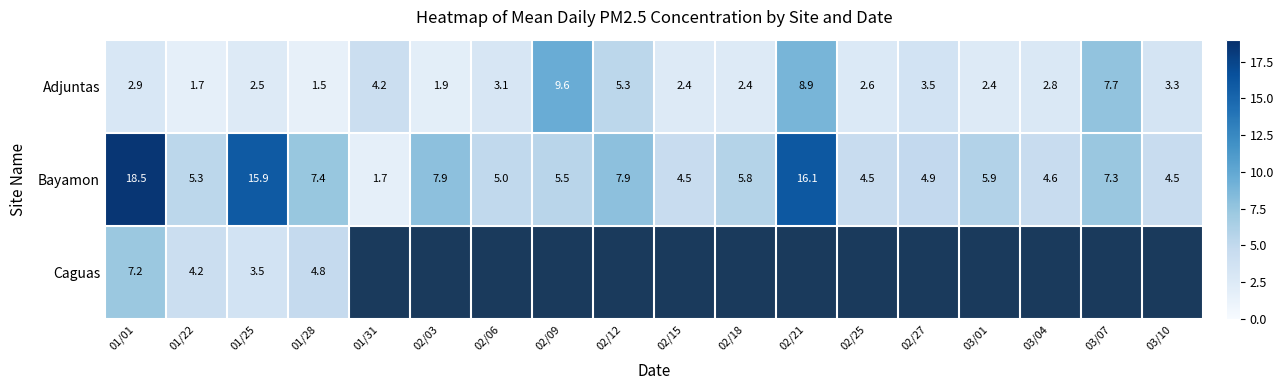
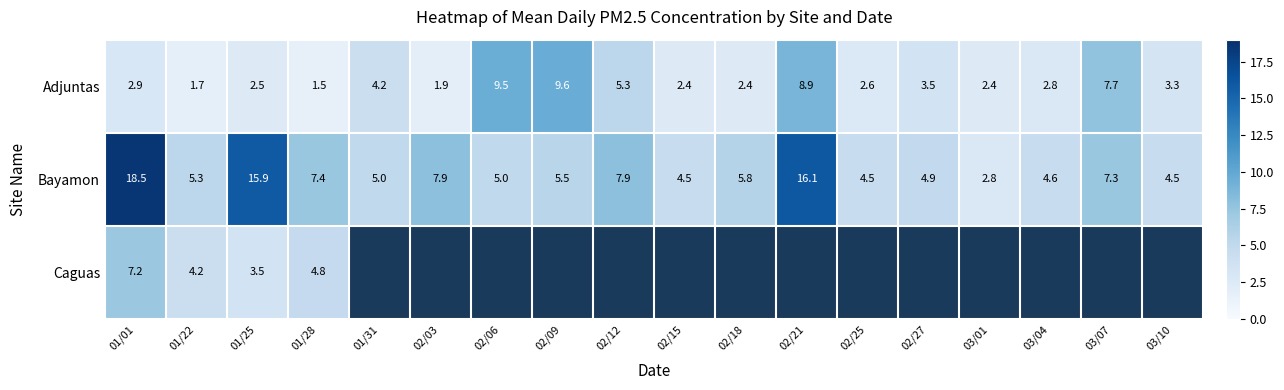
Adjuntas, 02/06: 3.1 -> 9.5
Bayamon, 01/31: 1.7 -> 5.0
Bayamon, 03/01: 5.9 -> 2.8
